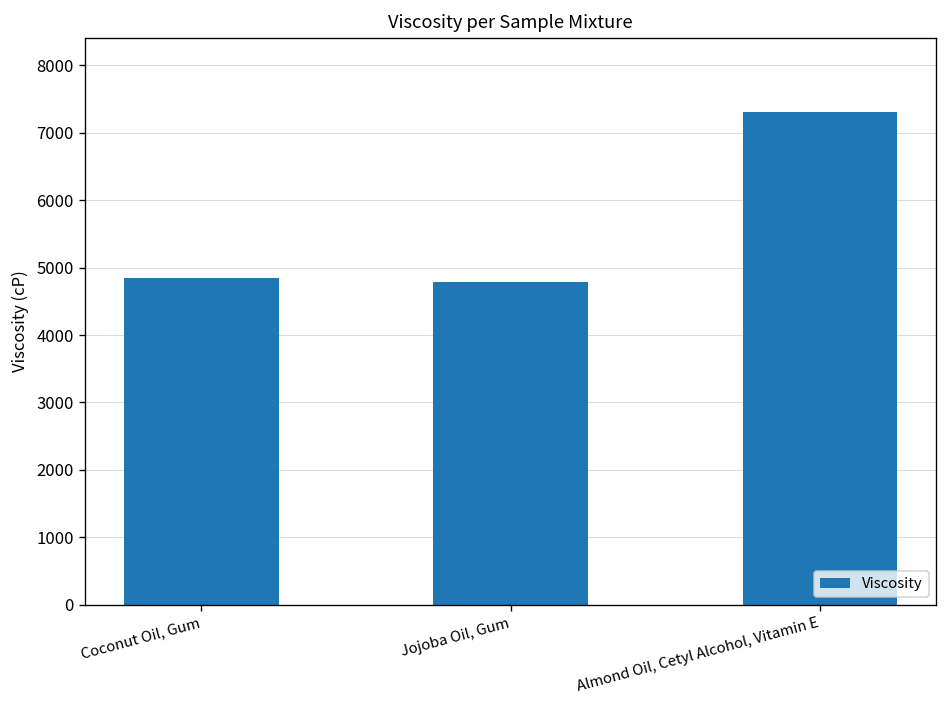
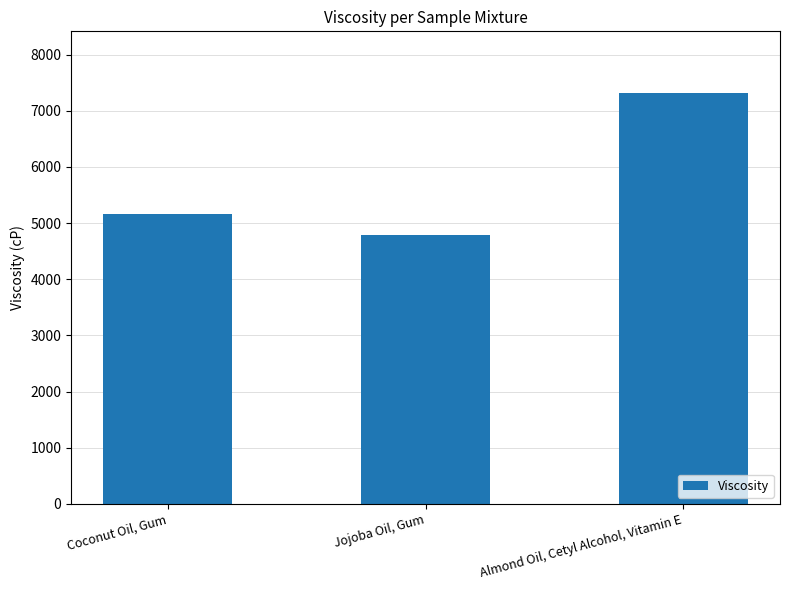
Coconut Oil, Gum: 4800 -> 5200
